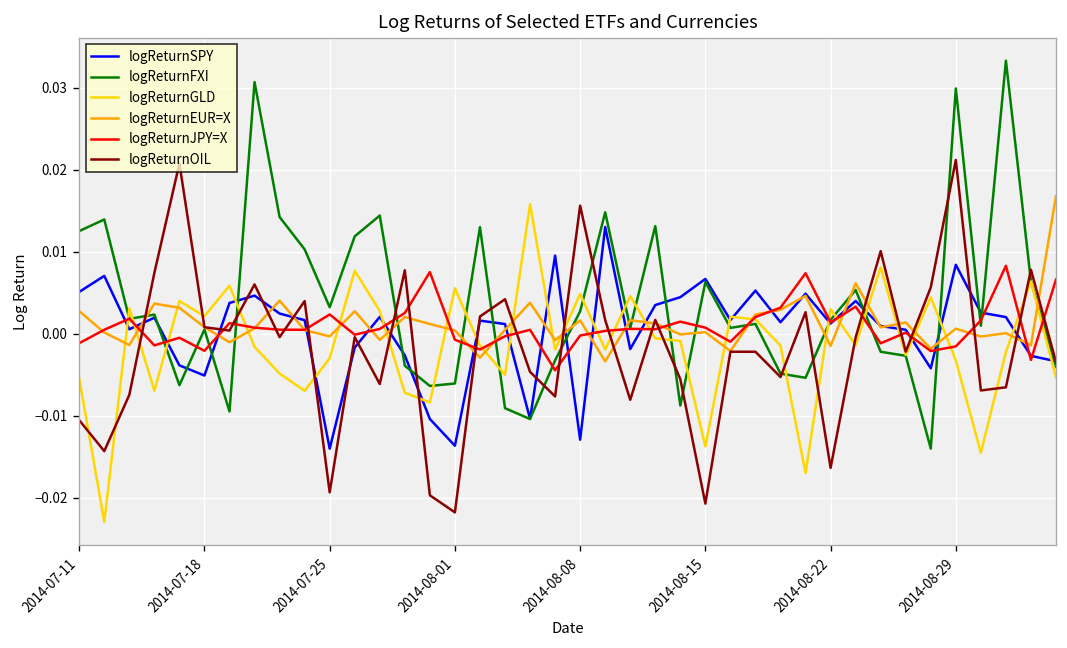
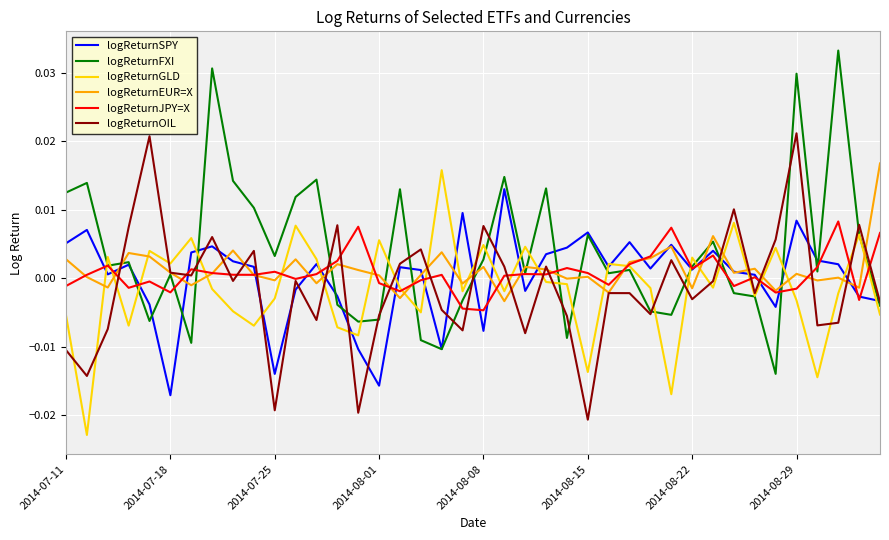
logReturnSPY, 2014-07-18: -0.005 -> -0.017
logReturnJPY=X, 2014-07-25: 0.002 -> 0.001
logReturnSPY, 2014-08-01: -0.014 -> -0.016
logReturnOIL, 2014-08-01: -0.022 -> -0.005
logReturnSPY, 2014-08-08: -0.013 -> -0.008
logReturnJPY=X, 2014-08-08: 0.000 -> -0.005
logReturnOIL, 2014-08-08: 0.016 -> 0.008
logReturnOIL, 2014-08-22: -0.016 -> -0.003
